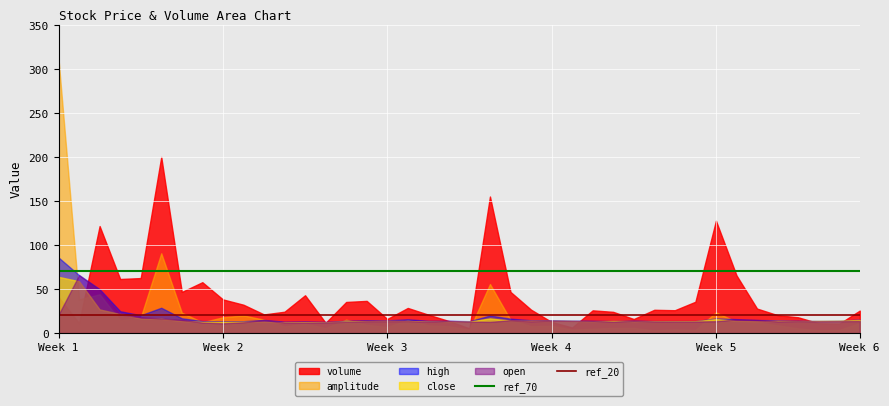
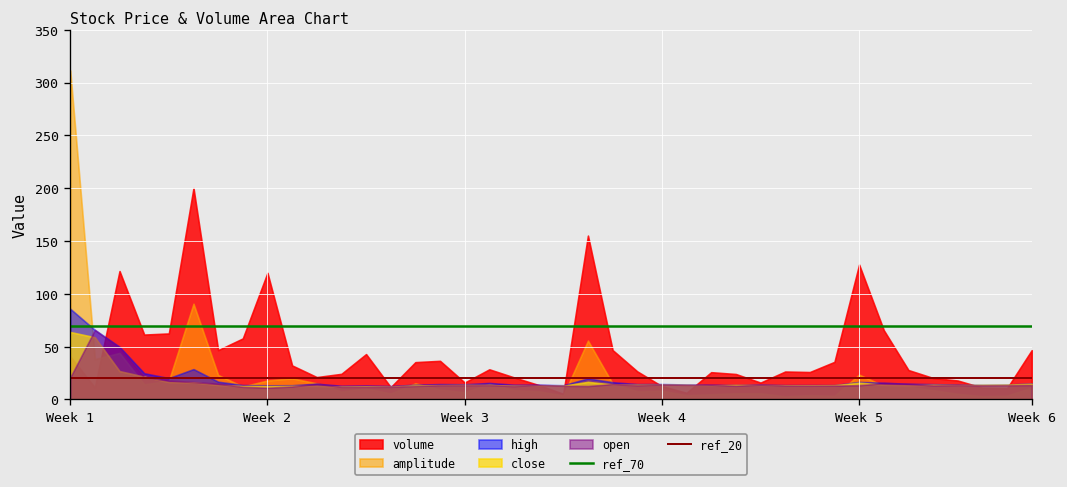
volume, Week 2: 40 -> 120
volume, Week 6: 30 -> 50
